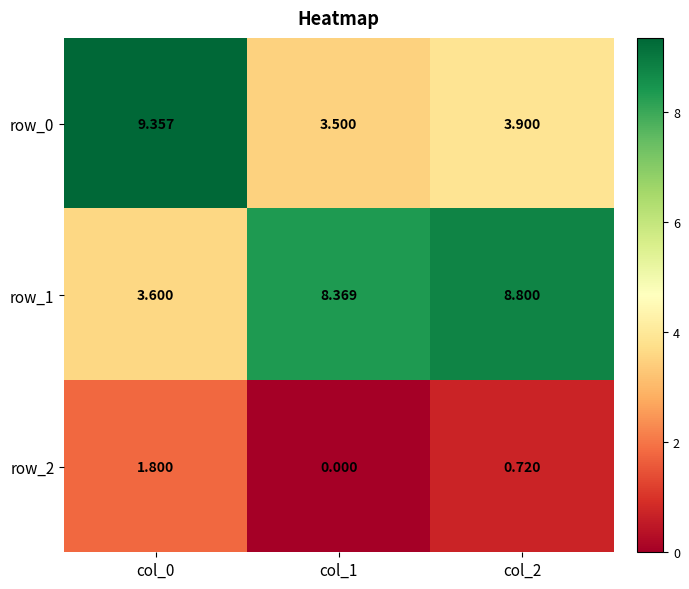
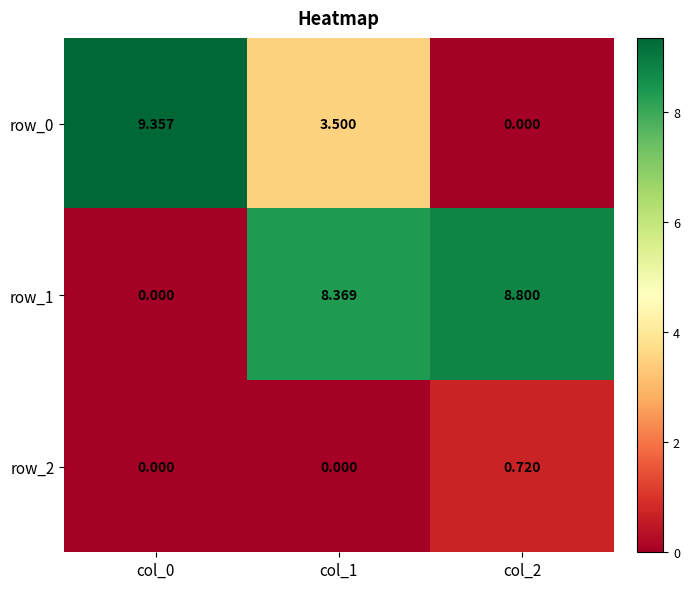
row_0, col_2: 3.900 -> 0.000
row_1, col_0: 3.600 -> 0.000
row_2, col_0: 1.800 -> 0.000
